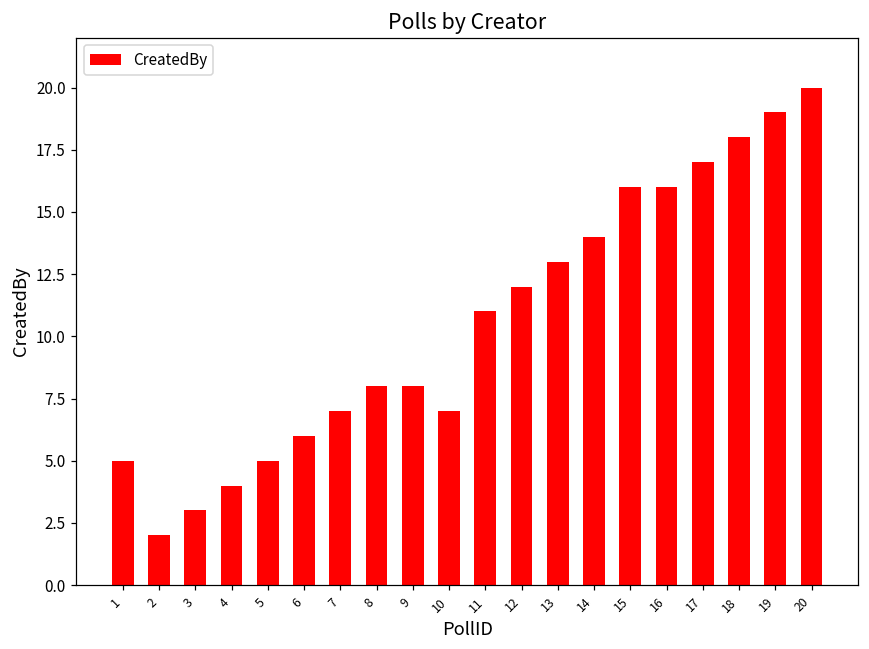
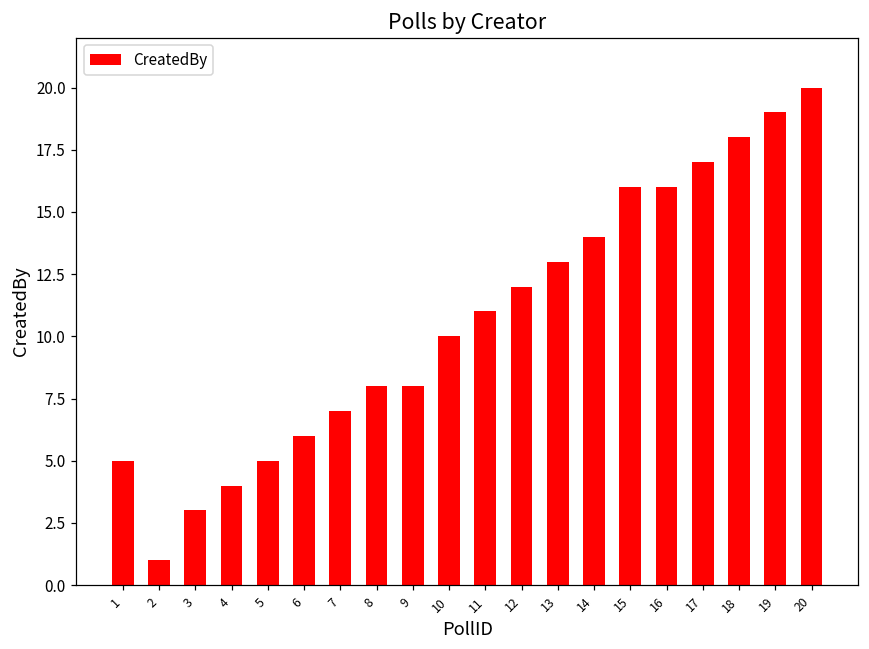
2: 2 -> 1
10: 7 -> 10
